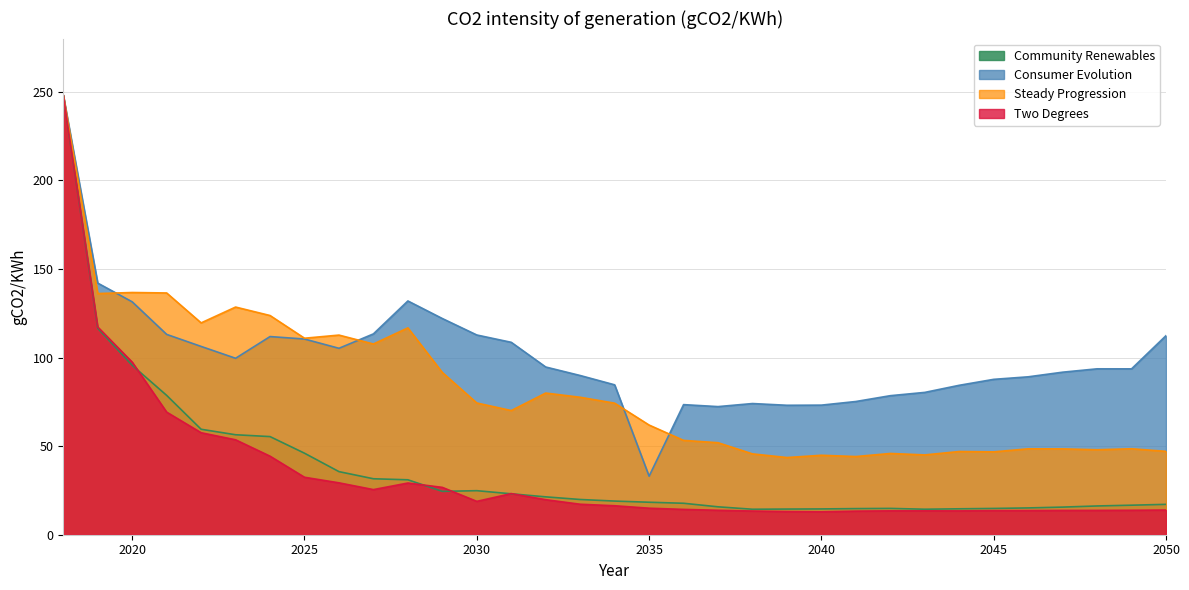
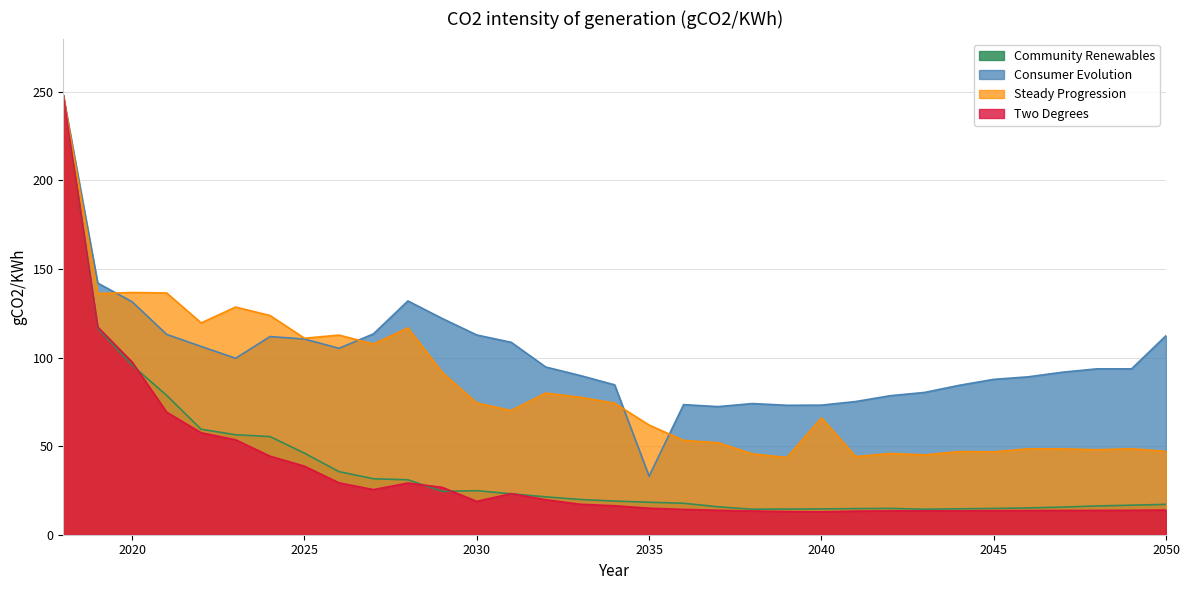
Two Degrees, 2025: 32 -> 39
Steady Progression, 2040: 45 -> 66
